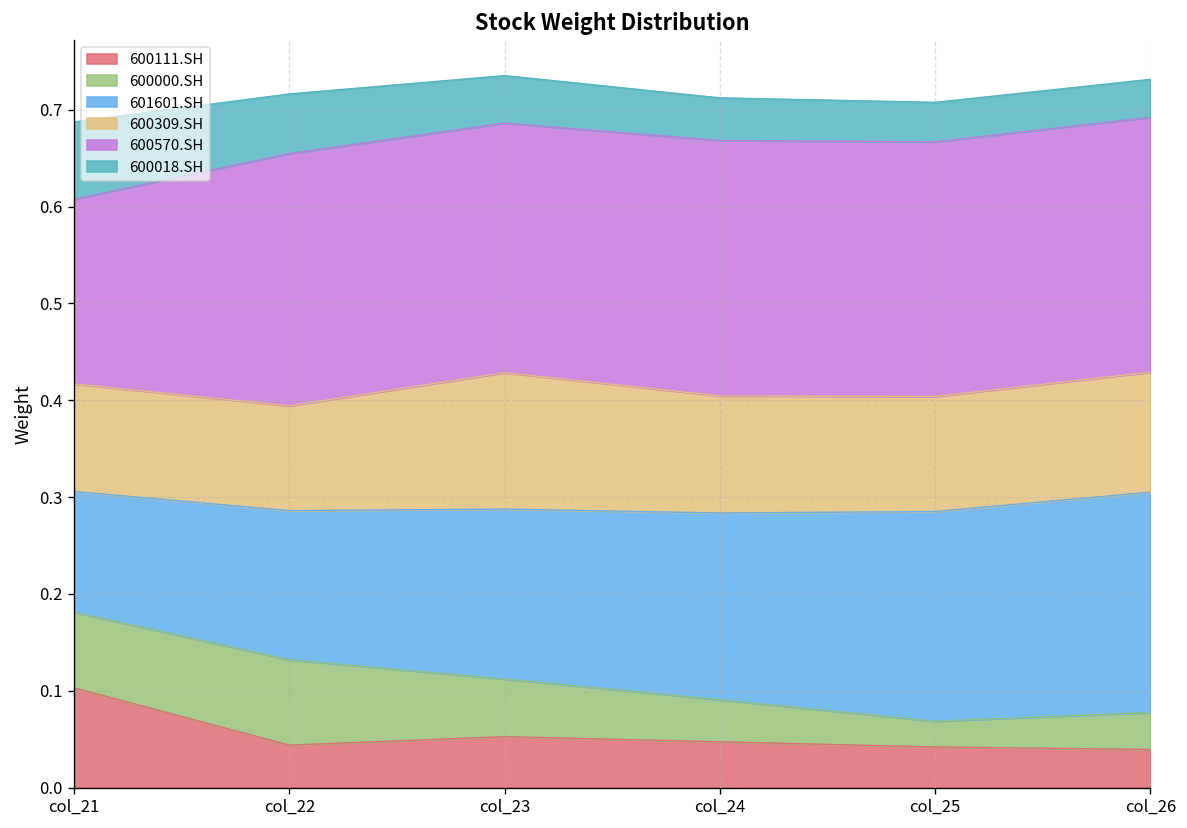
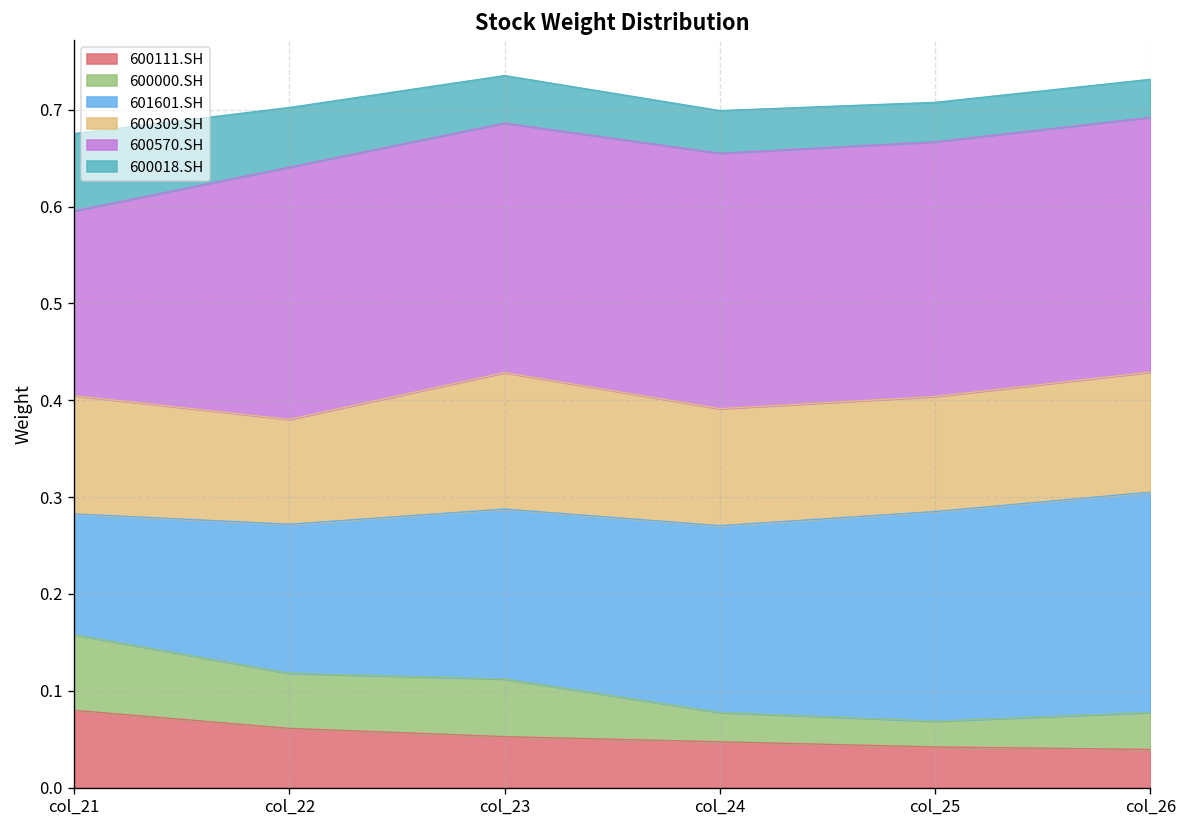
600111.SH, col_21: 0.10 -> 0.08
600309.SH, col_21: 0.11 -> 0.12
600111.SH, col_22: 0.04 -> 0.06
600000.SH, col_22: 0.09 -> 0.06
600000.SH, col_24: 0.04 -> 0.03
